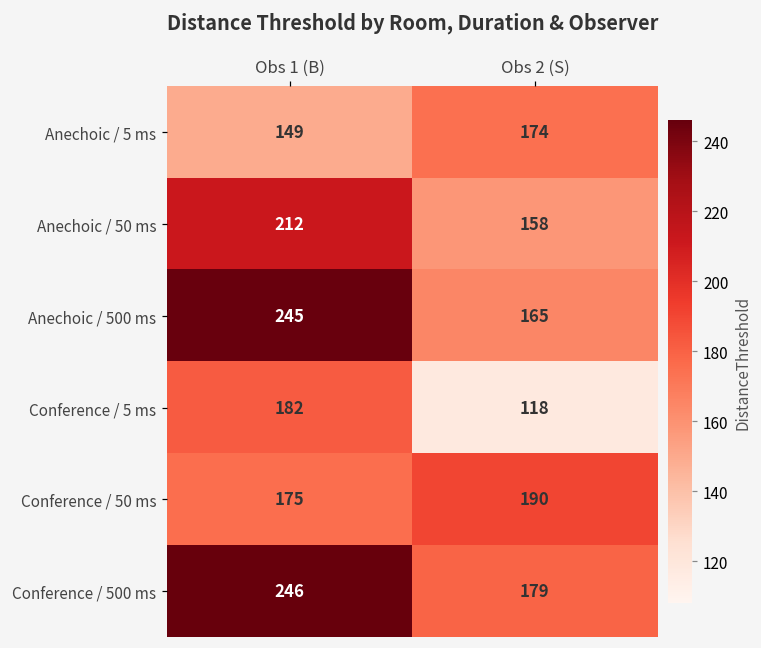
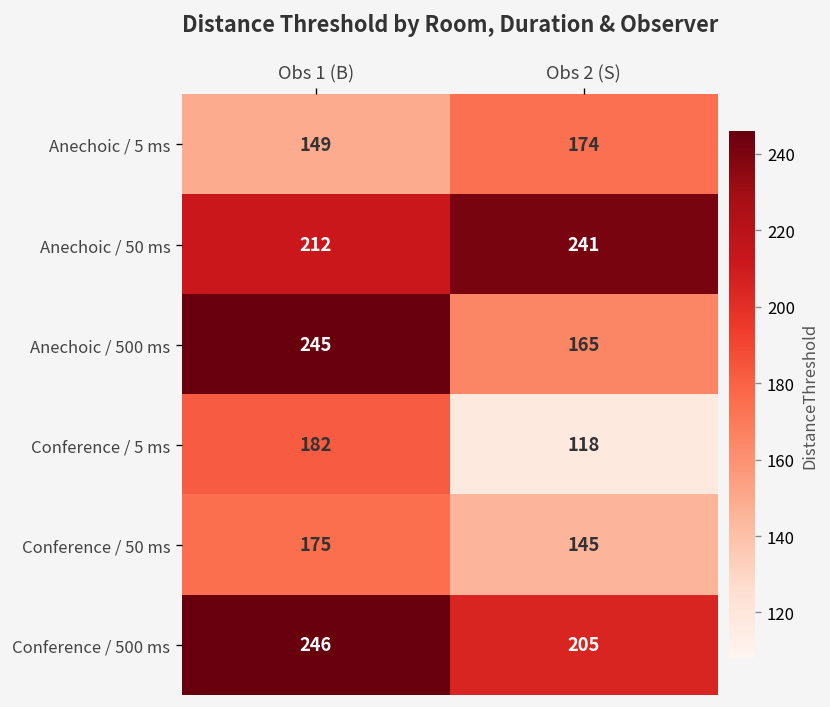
Anechoic / 50 ms, Obs 2 (S): 158 -> 241
Conference / 50 ms, Obs 2 (S): 190 -> 145
Conference / 500 ms, Obs 2 (S): 179 -> 205
